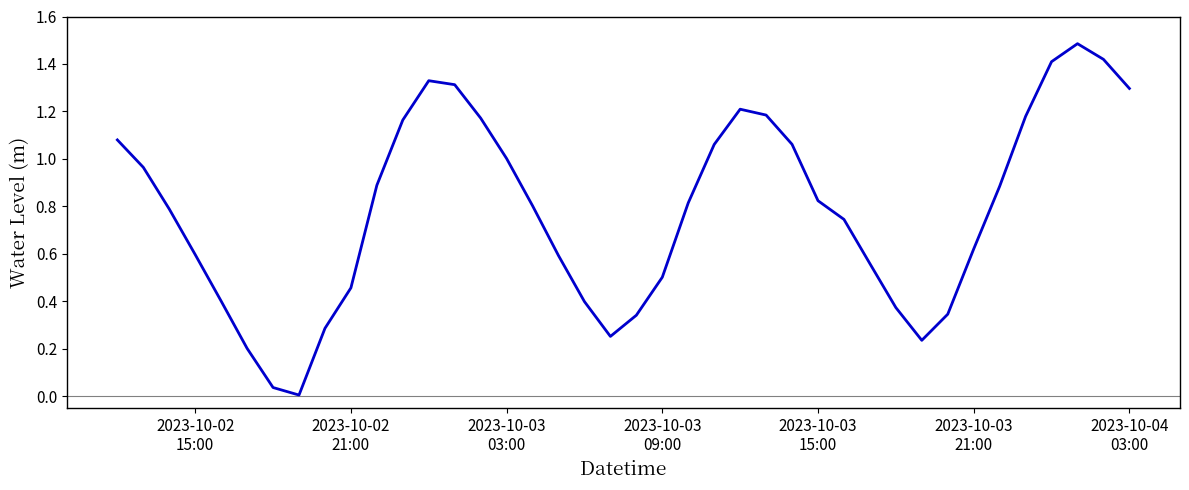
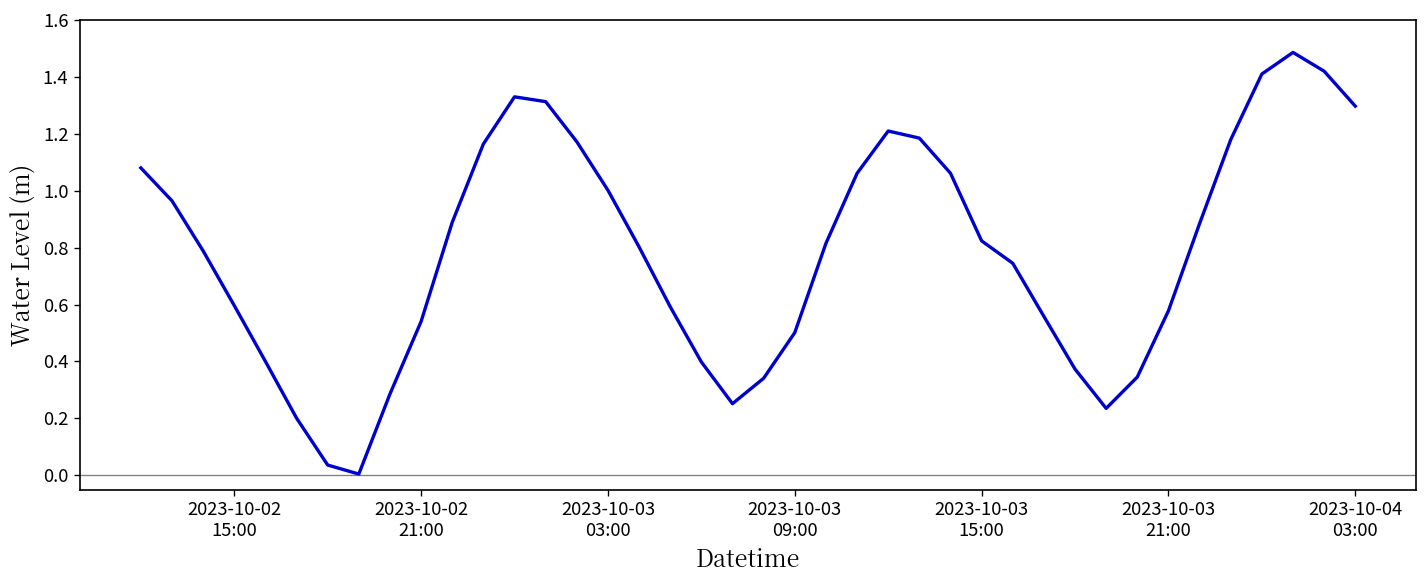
2023-10-02 21:00: 0.46 -> 0.54
2023-10-03 21:00: 0.62 -> 0.58
